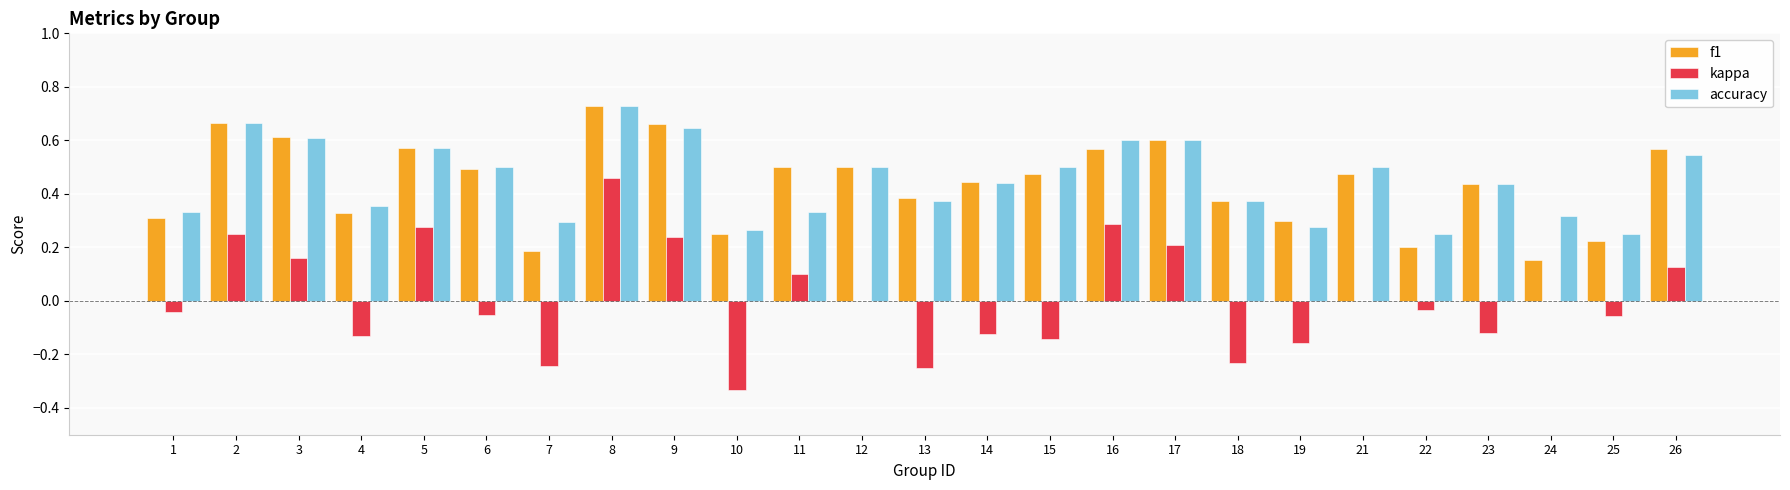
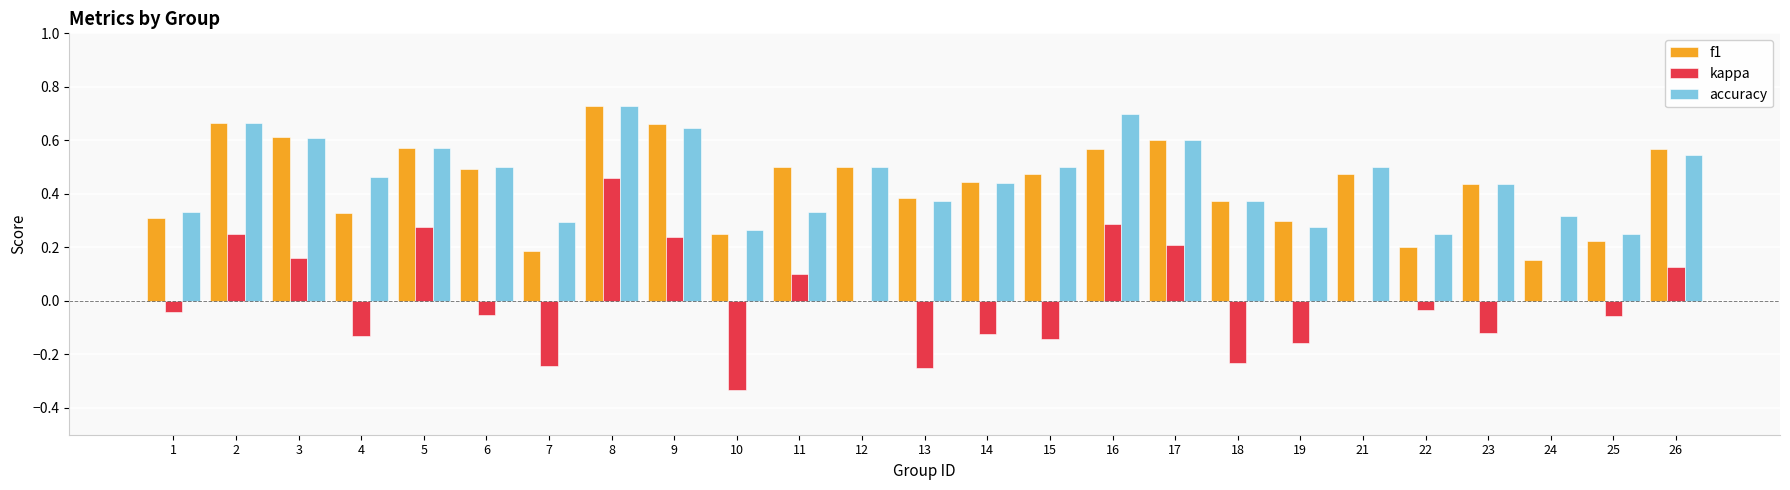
accuracy, 4: 0.35 -> 0.46
accuracy, 16: 0.6 -> 0.7
